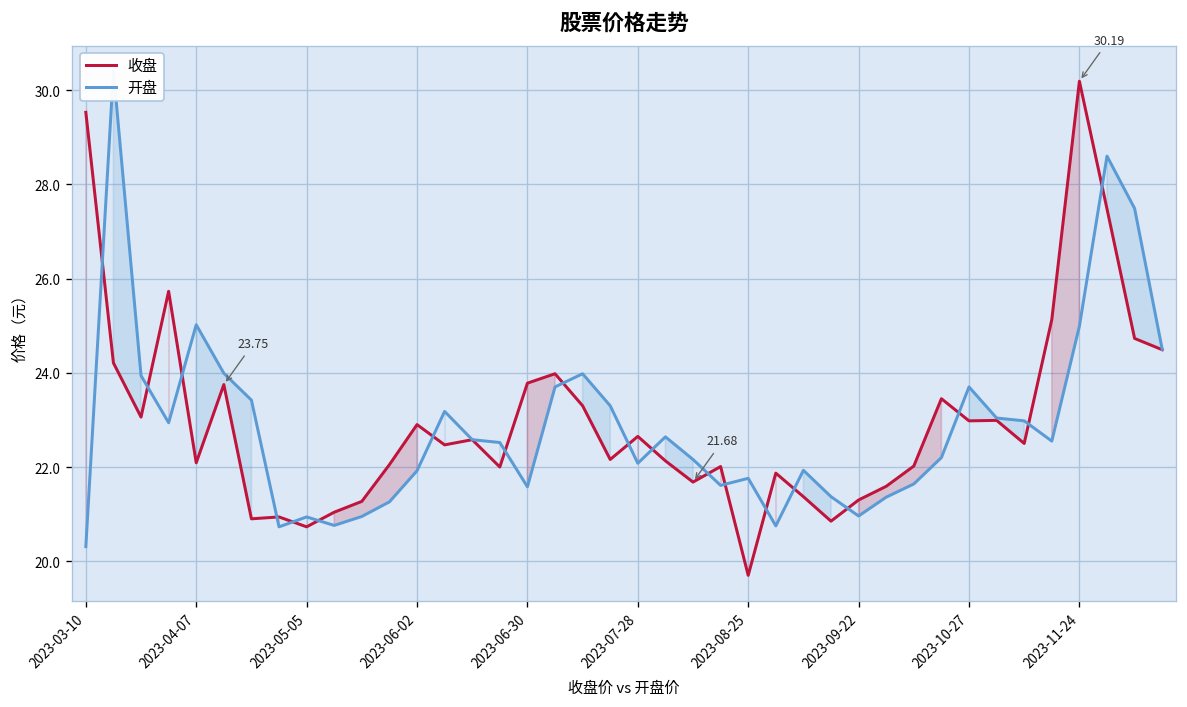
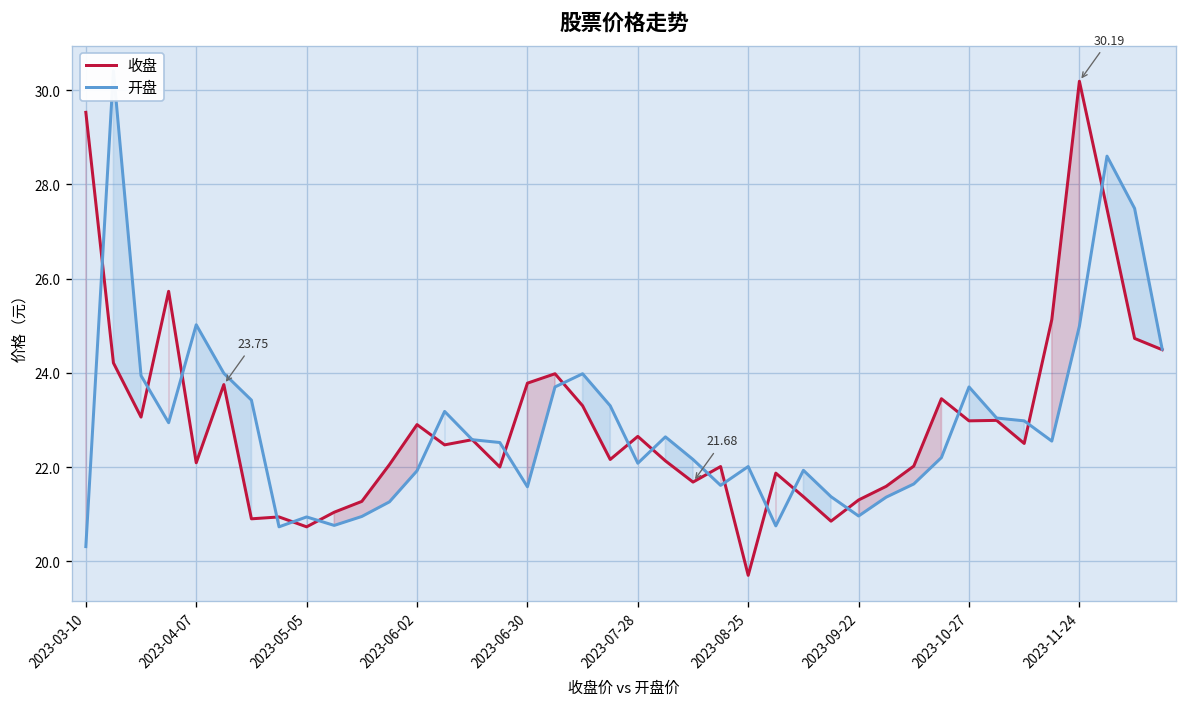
开盘, 2023-08-25: 21.8 -> 22.0
